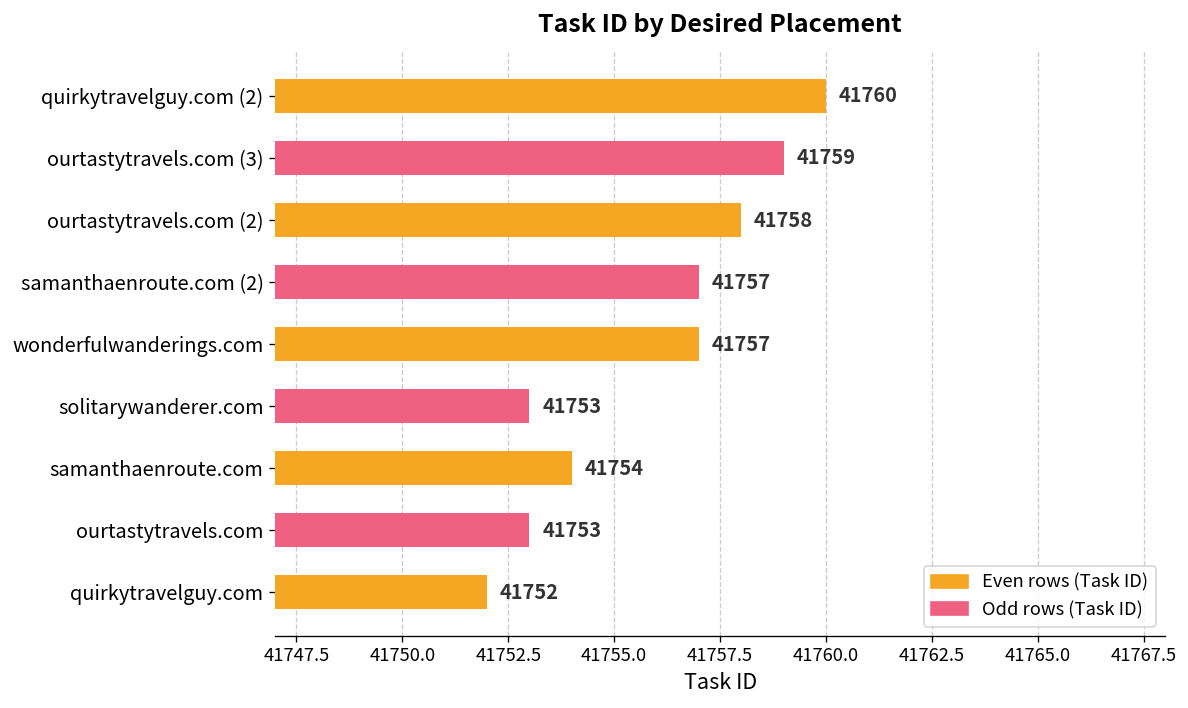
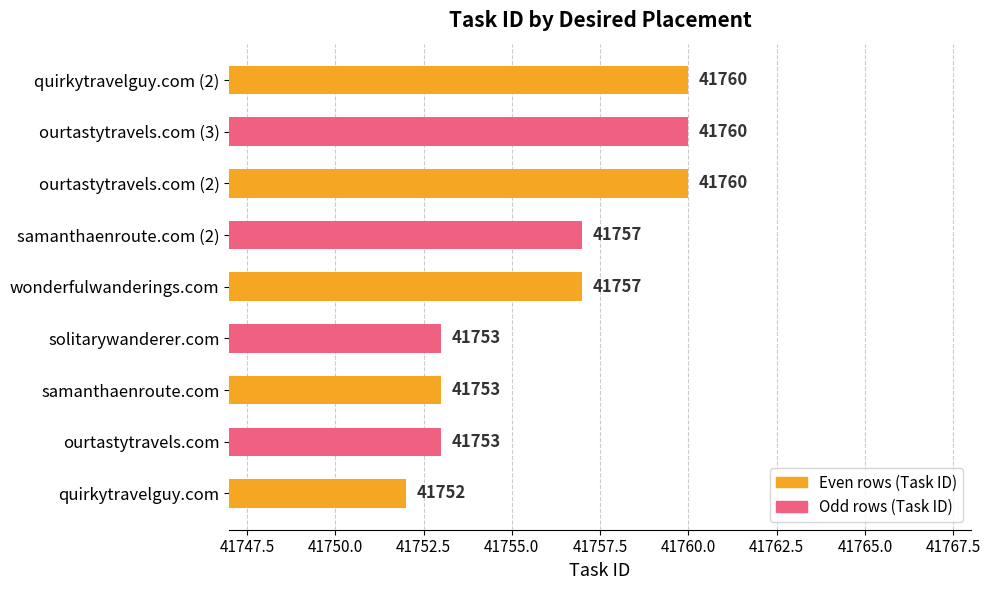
ourtastytravels.com (3): 41759 -> 41760
ourtastytravels.com (2): 41758 -> 41760
samanthaenroute.com: 41754 -> 41753
